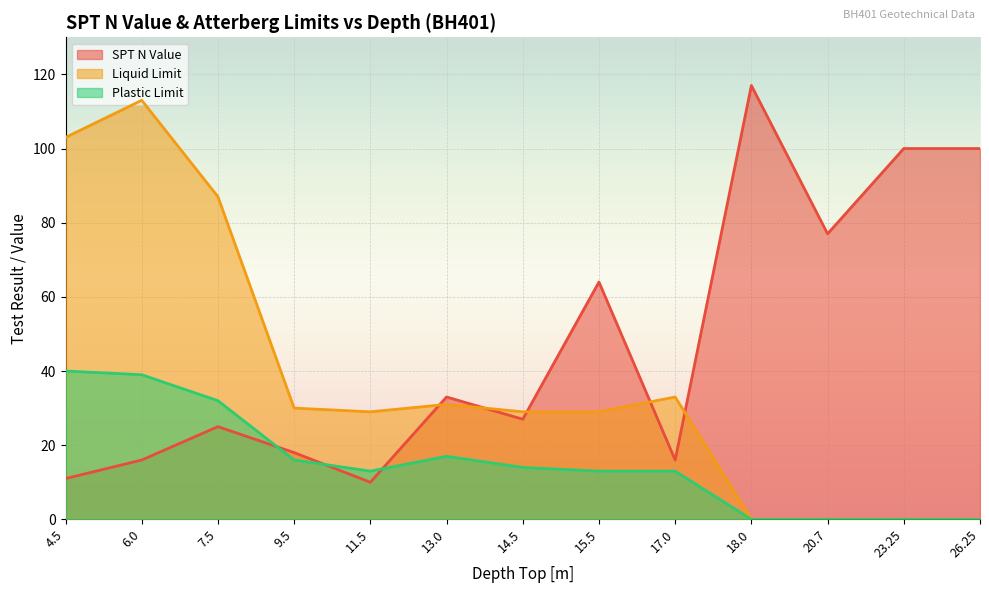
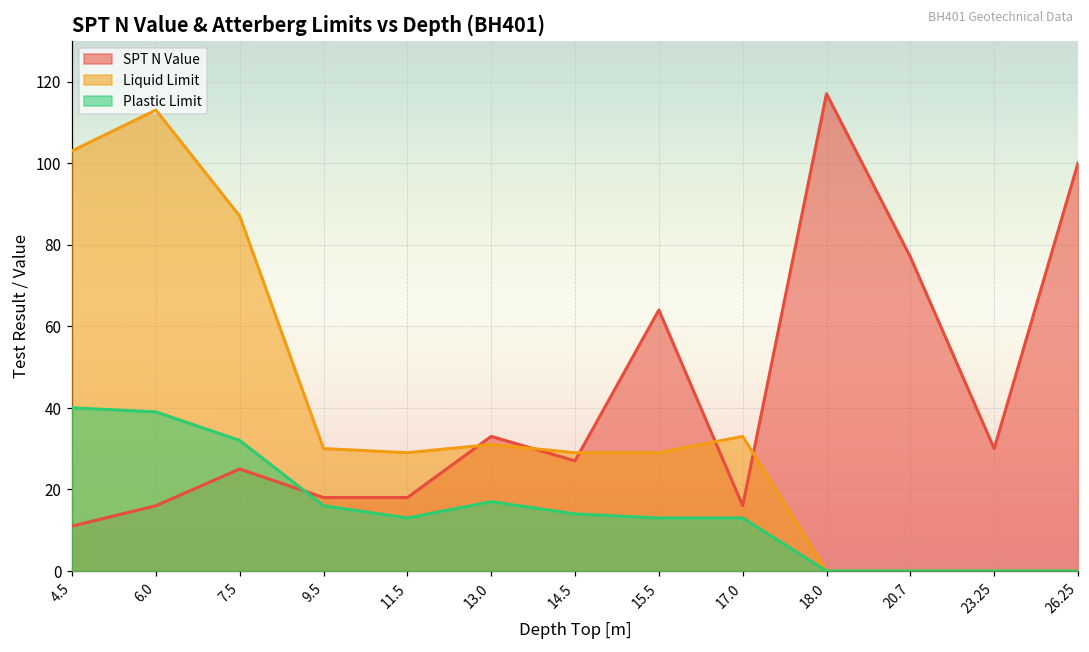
SPT N Value, 11.5: 10 -> 18
SPT N Value, 23.25: 100 -> 30
